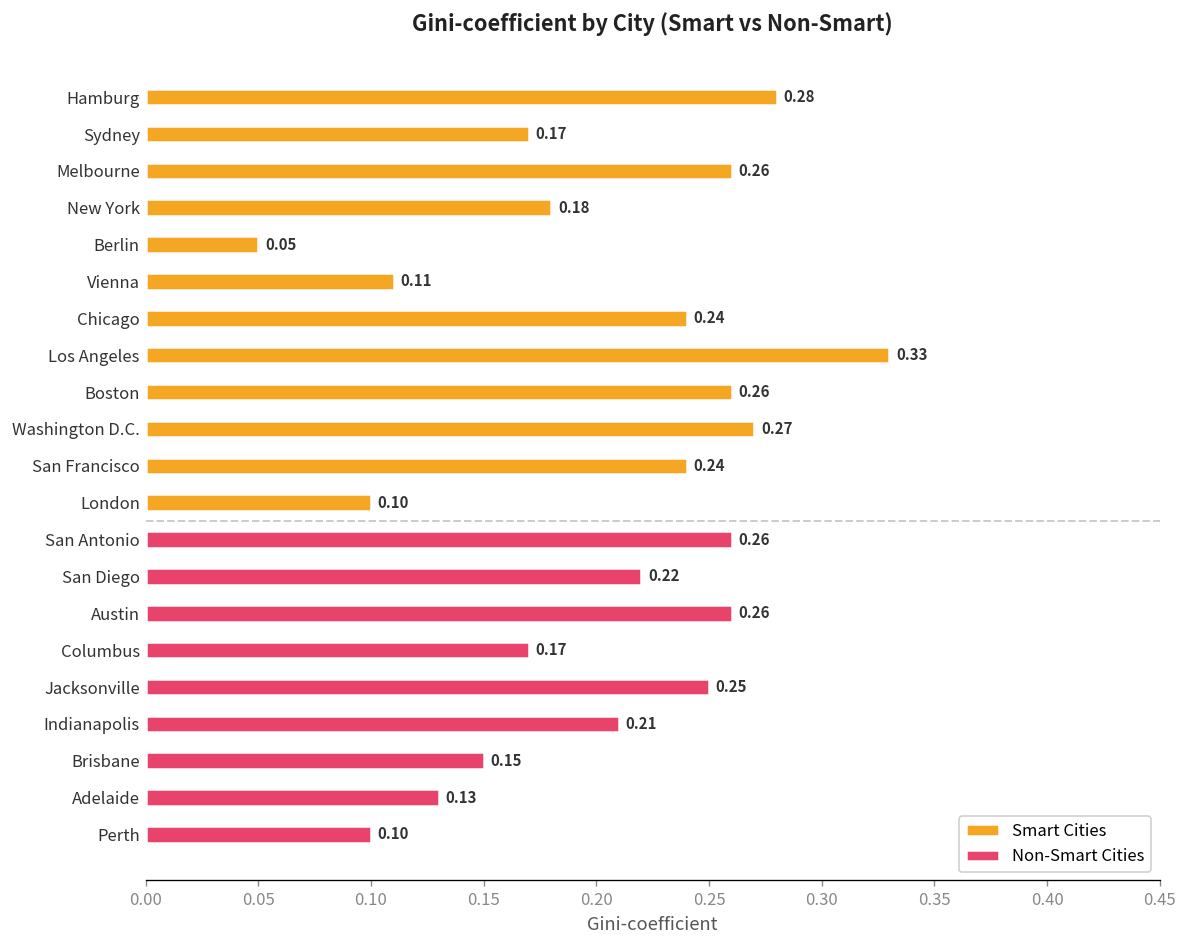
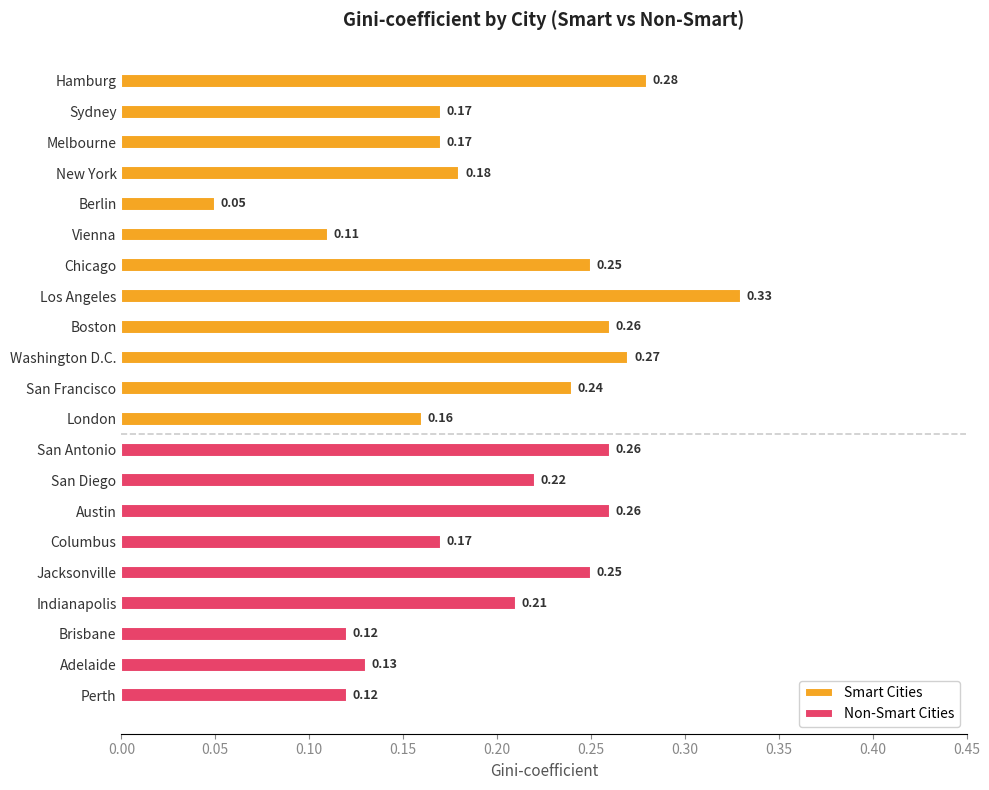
Smart Cities, Melbourne: 0.26 -> 0.17
Smart Cities, Chicago: 0.24 -> 0.25
Smart Cities, London: 0.10 -> 0.16
Non-Smart Cities, Brisbane: 0.15 -> 0.12
Non-Smart Cities, Perth: 0.10 -> 0.12
